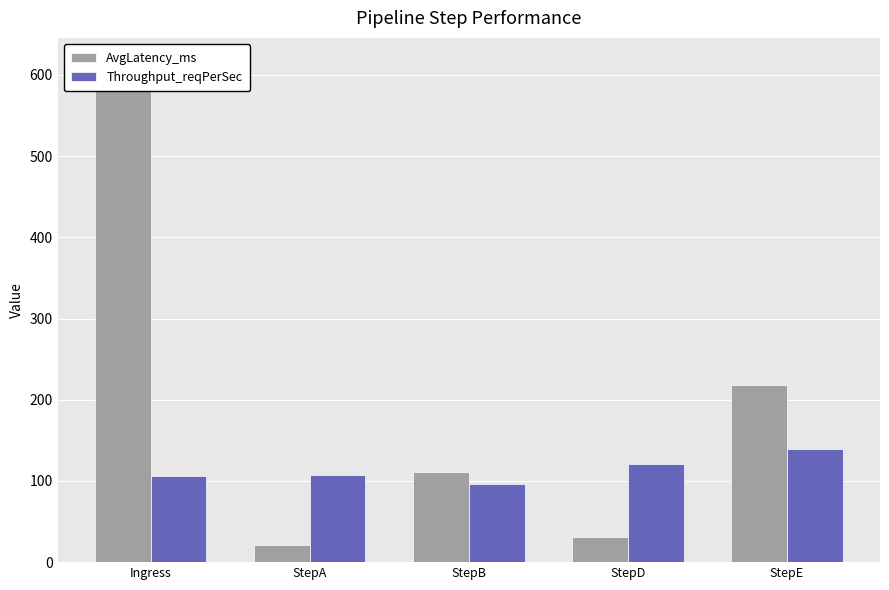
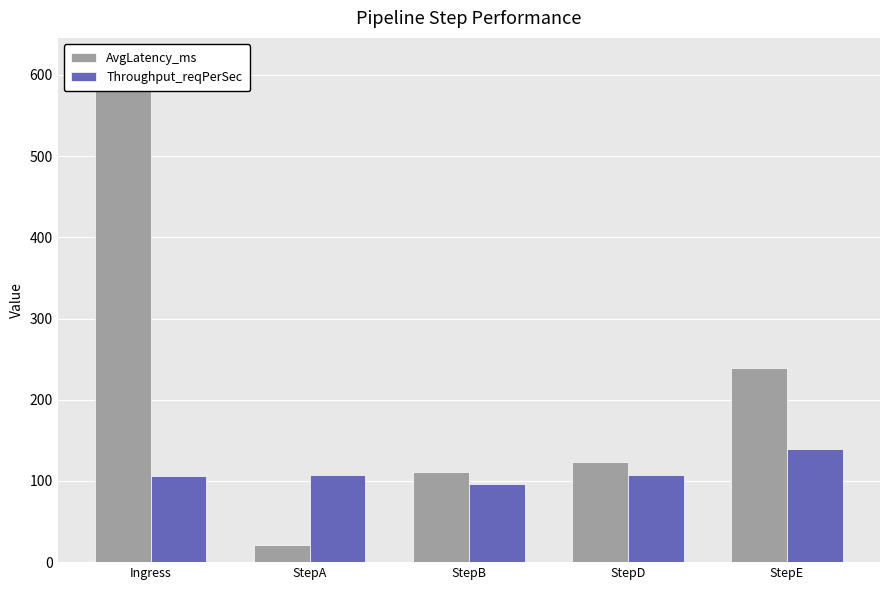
AvgLatency_ms, StepD: 30 -> 120
Throughput_reqPerSec, StepD: 120 -> 110
AvgLatency_ms, StepE: 220 -> 240
